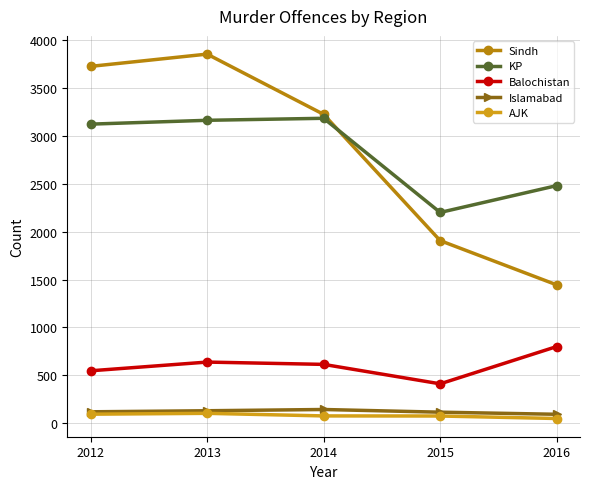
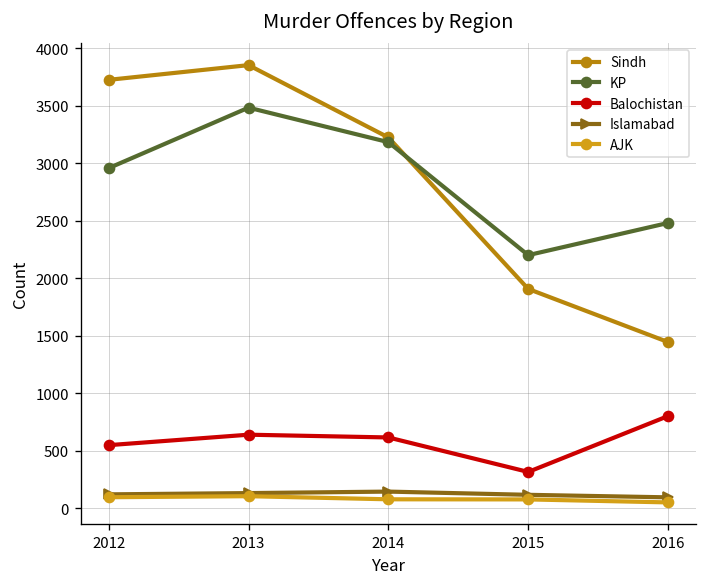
KP, 2012: 3100 -> 3000
KP, 2013: 3200 -> 3500
Balochistan, 2015: 400 -> 300
